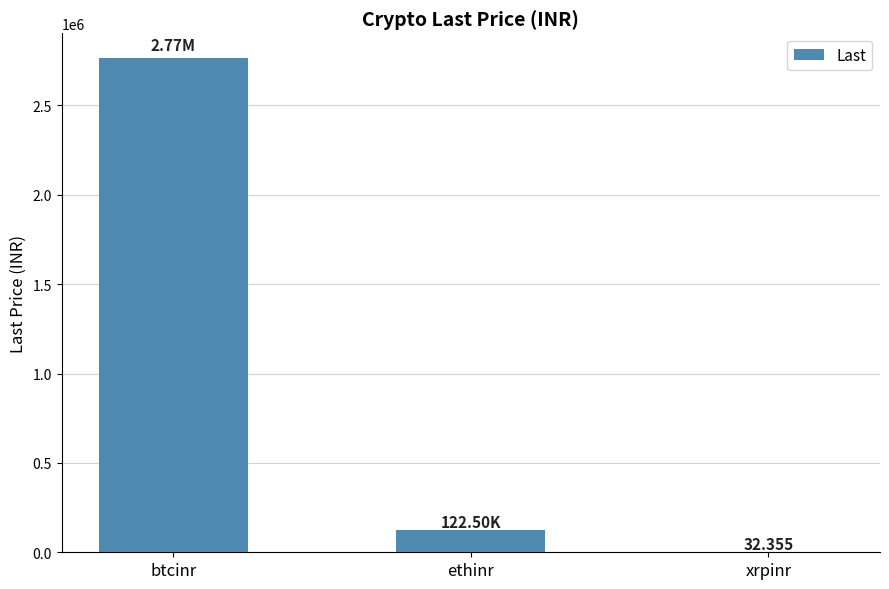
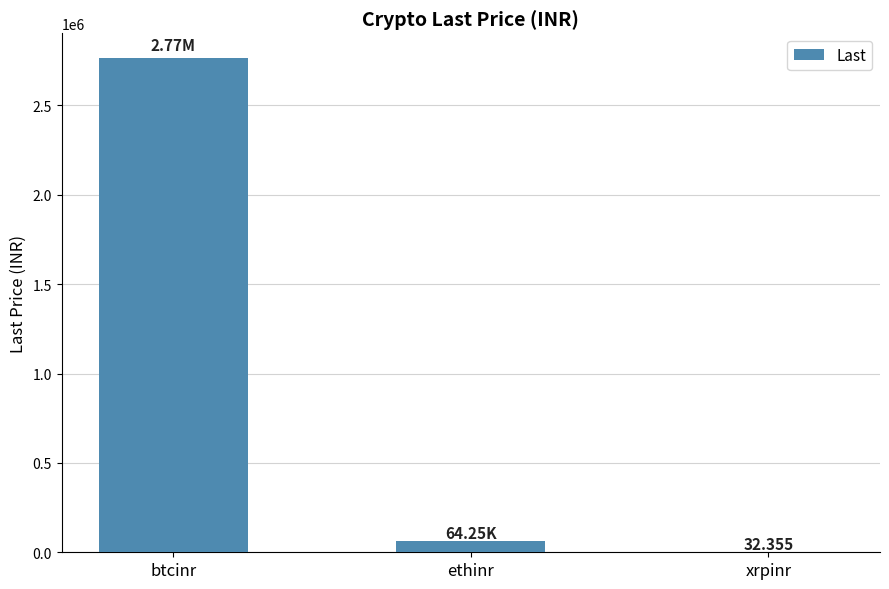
ethinr: 122.50K -> 64.25K
